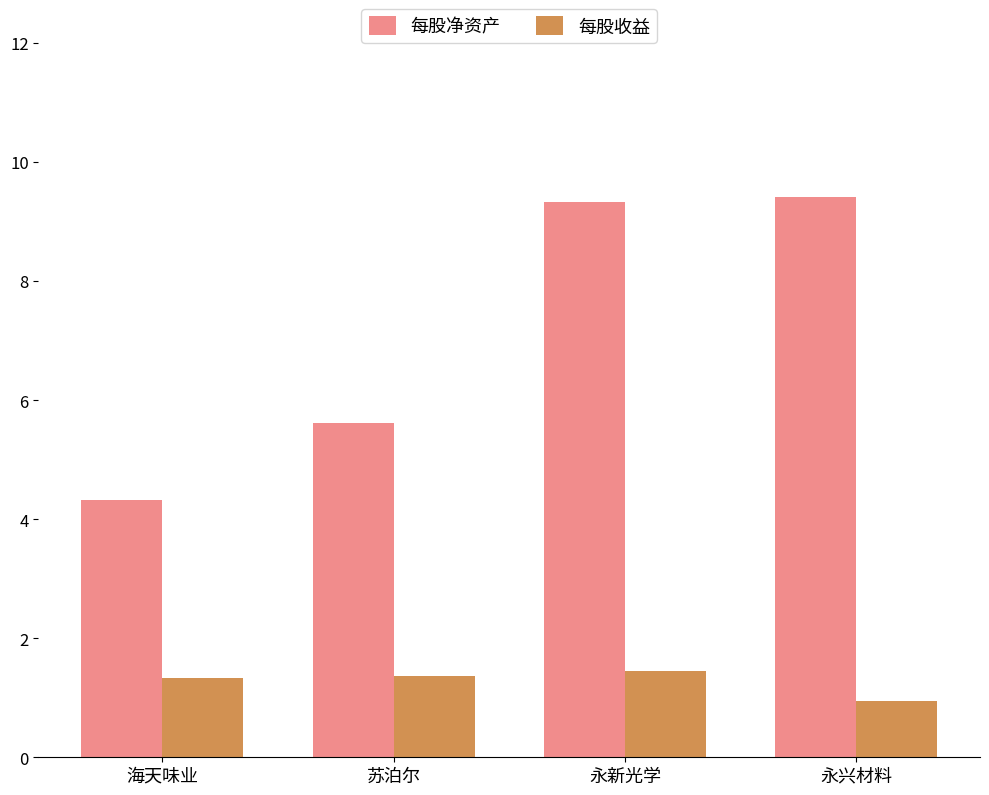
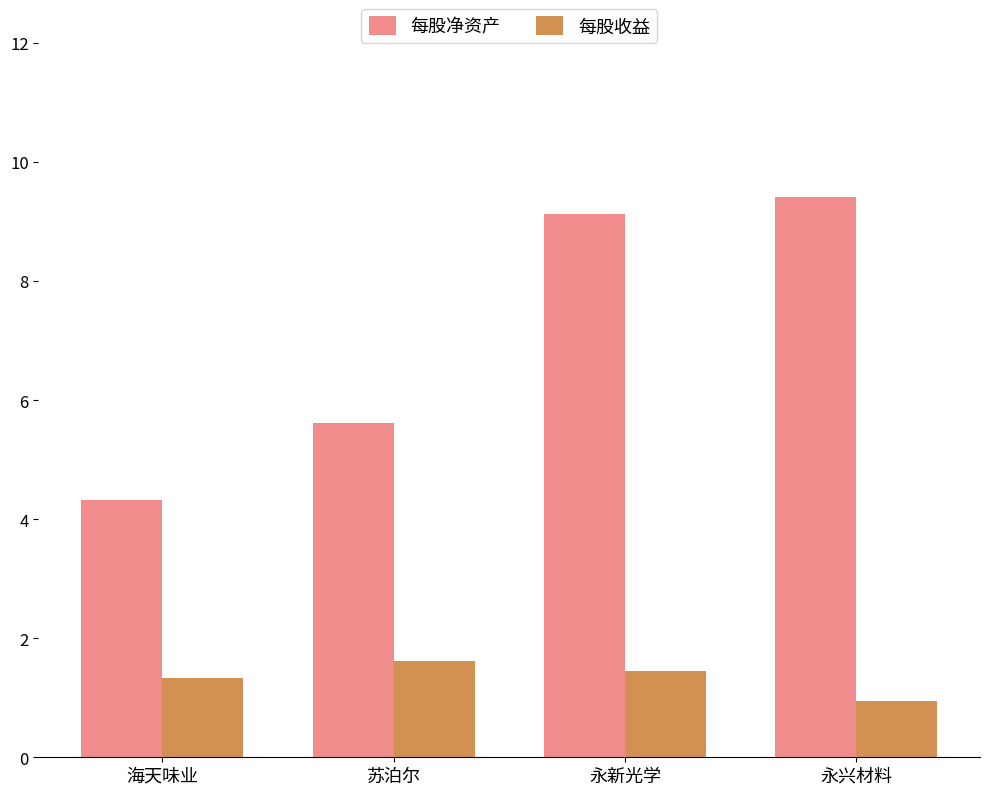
每股收益, 苏泊尔: 1.4 -> 1.6
每股净资产, 永新光学: 9.3 -> 9.1
